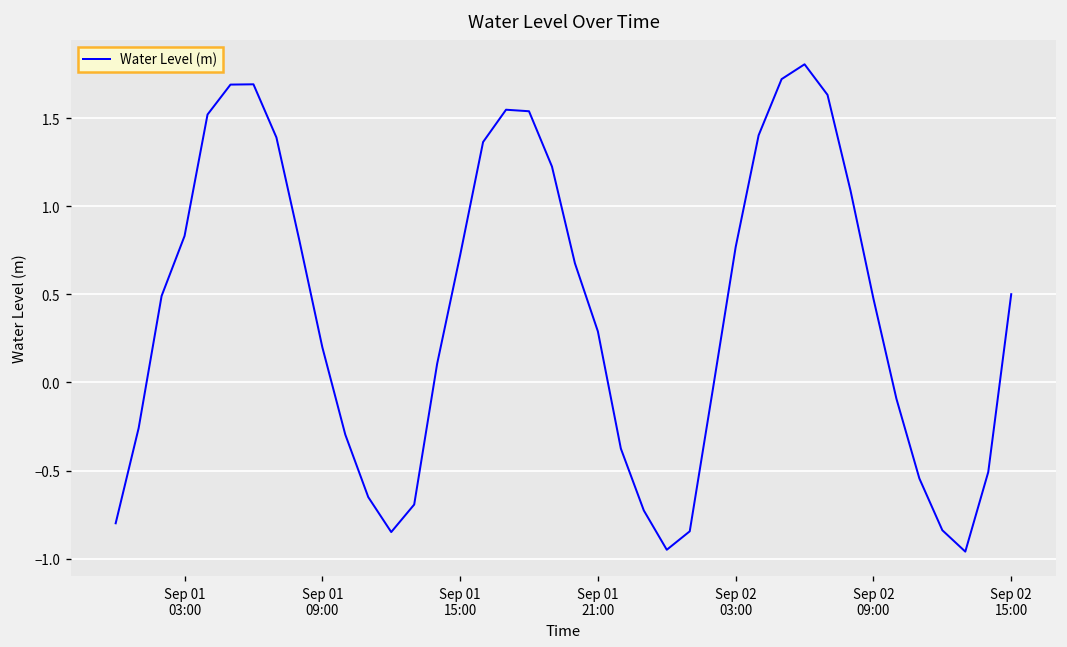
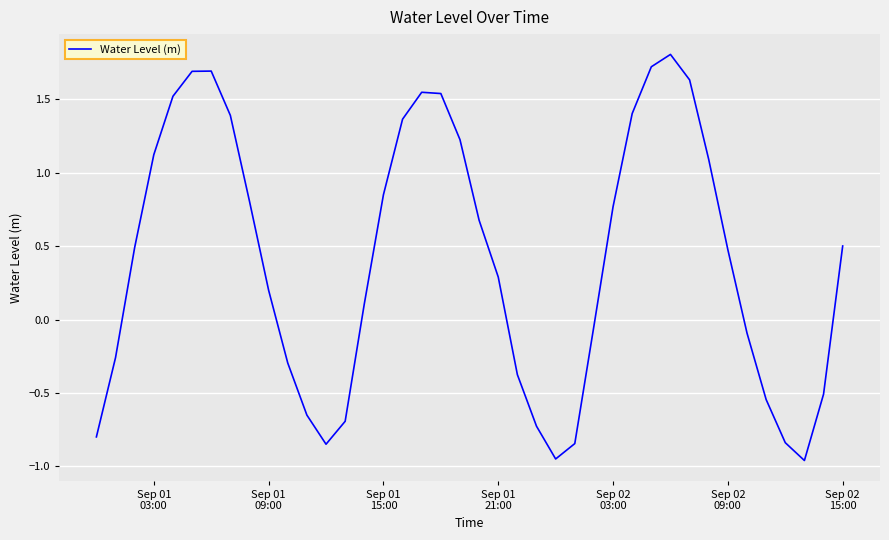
Sep 01 03:00: 0.83 -> 1.12
Sep 01 15:00: 0.72 -> 0.85
